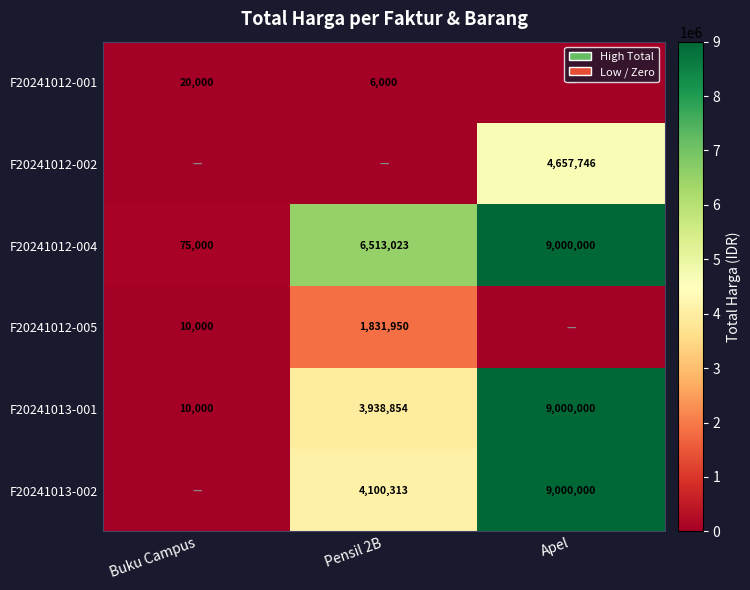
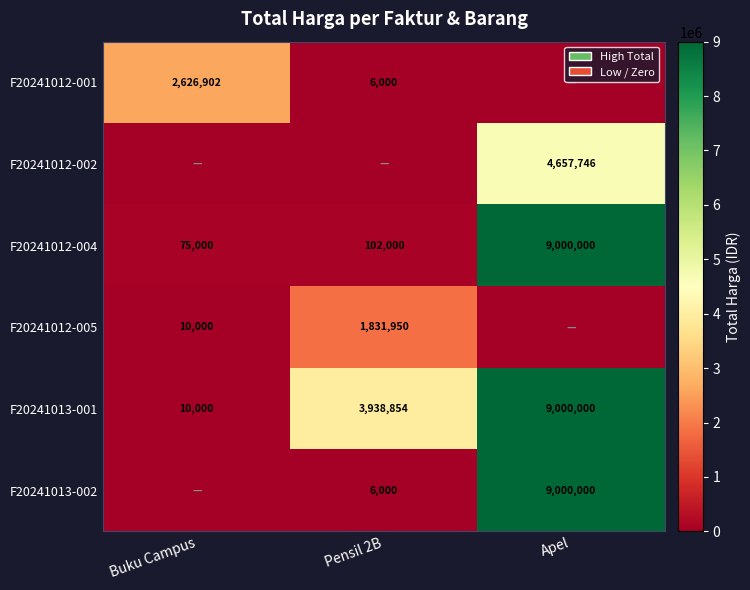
F20241012-001, Buku Campus: 20,000 -> 2,626,902
F20241012-004, Pensil 2B: 6,513,023 -> 102,000
F20241013-002, Pensil 2B: 4,100,313 -> 6,000
